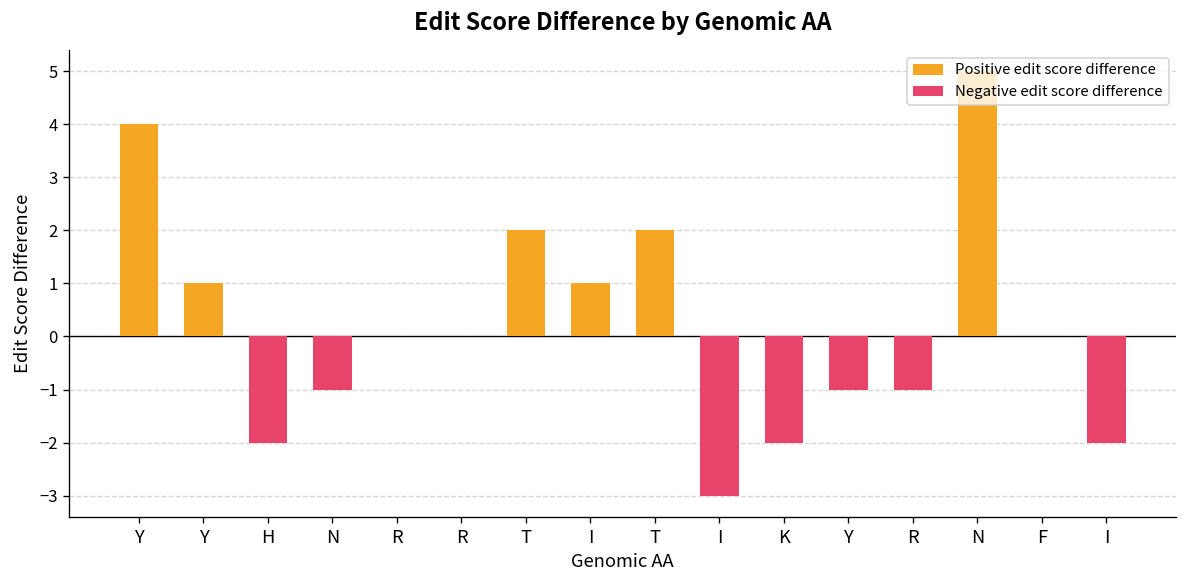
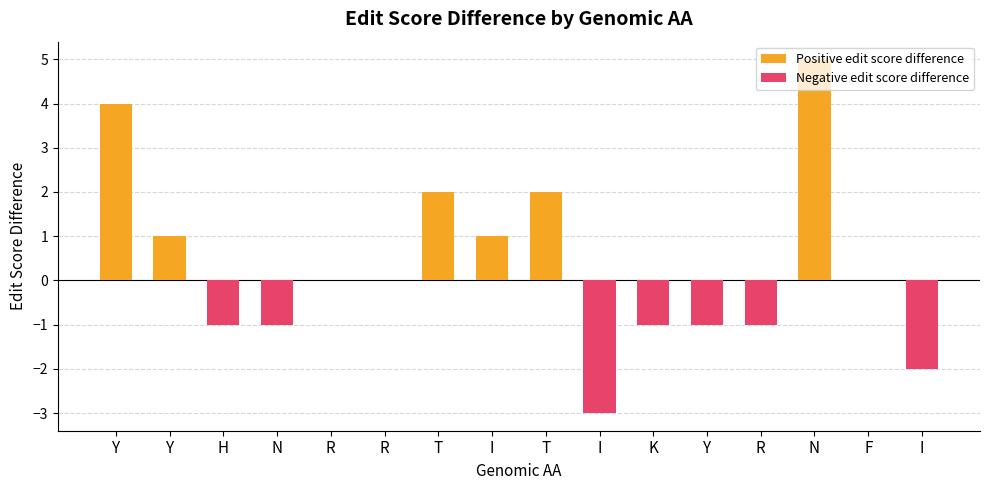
Negative edit score difference, H: -2 -> -1
Negative edit score difference, K: -2 -> -1
